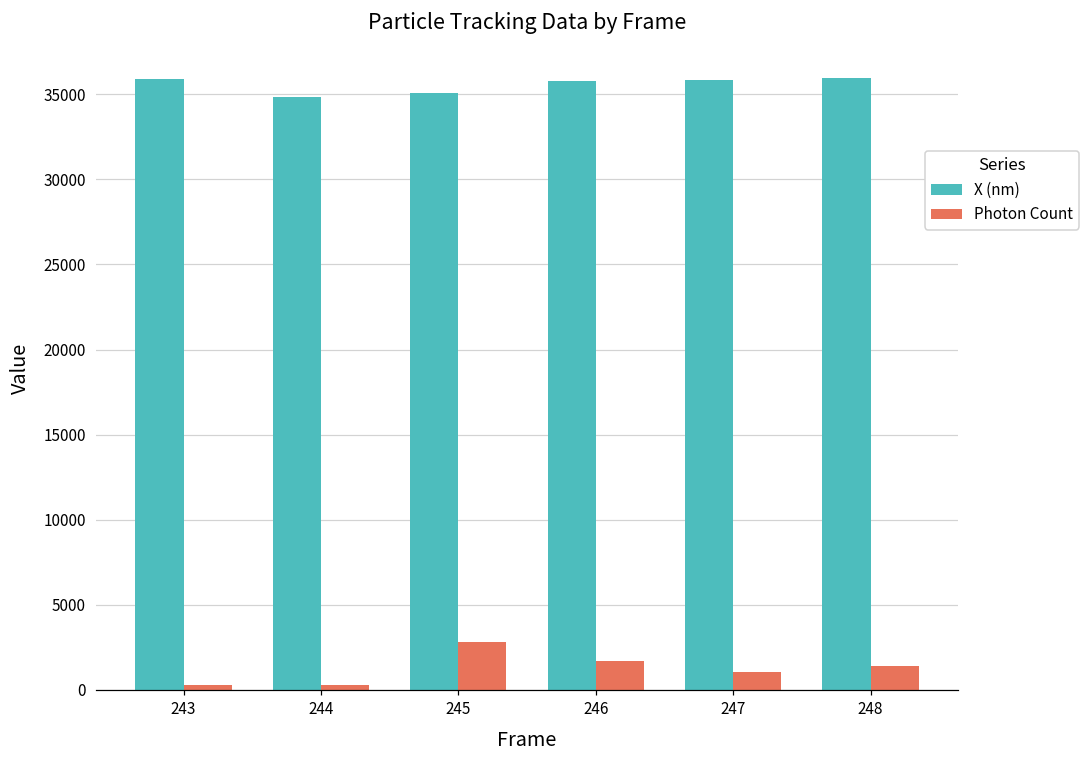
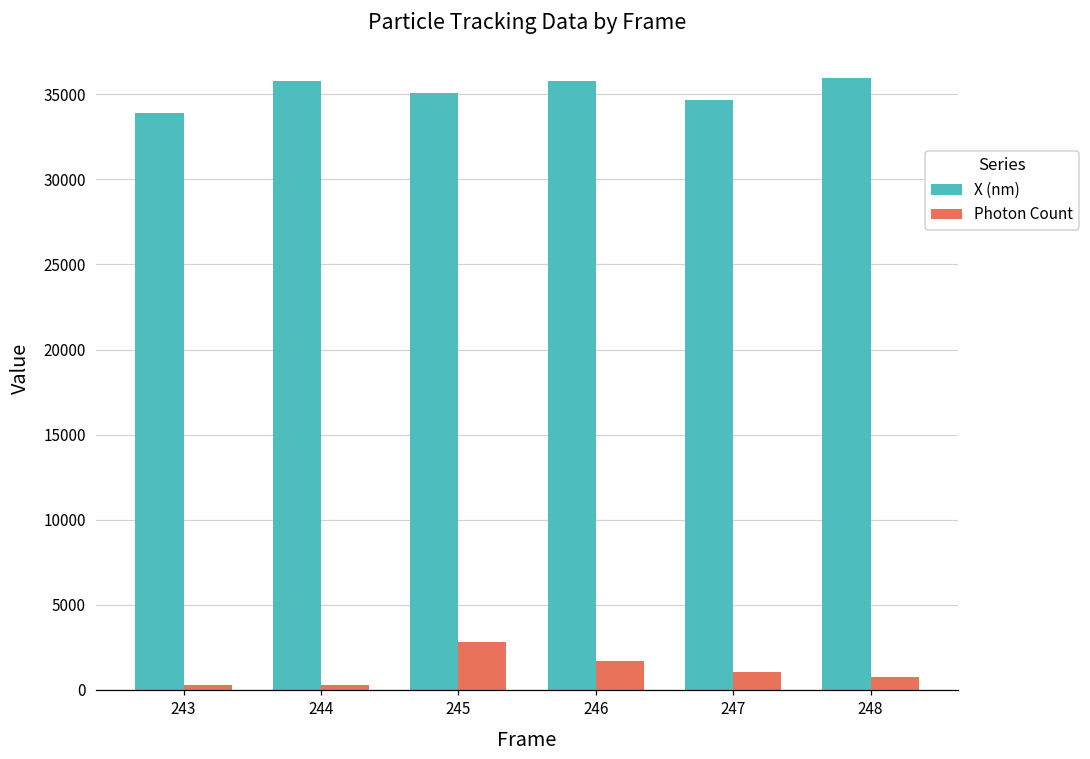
X (nm), 243: 35900 -> 33900
X (nm), 244: 34900 -> 35800
X (nm), 247: 35800 -> 34700
Photon Count, 248: 1400 -> 800
